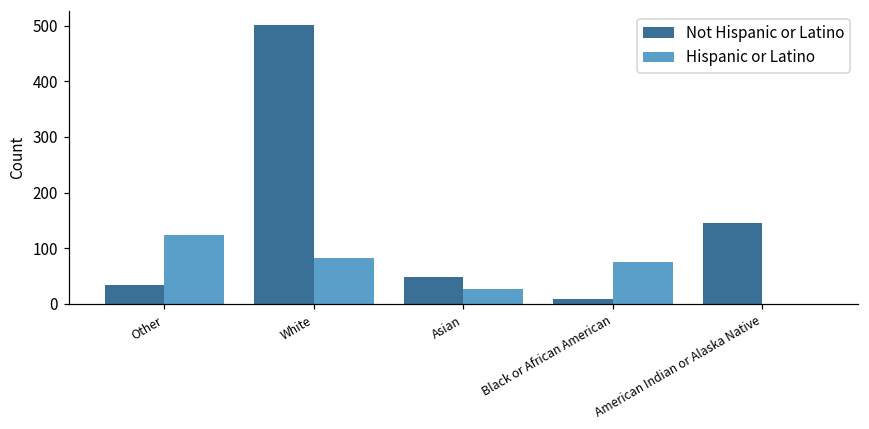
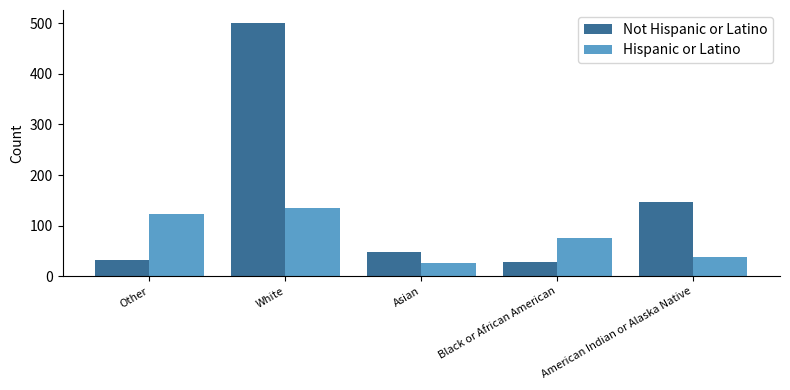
Hispanic or Latino, White: 80 -> 140
Not Hispanic or Latino, Black or African American: 10 -> 30
Hispanic or Latino, American Indian or Alaska Native: 0 -> 40
